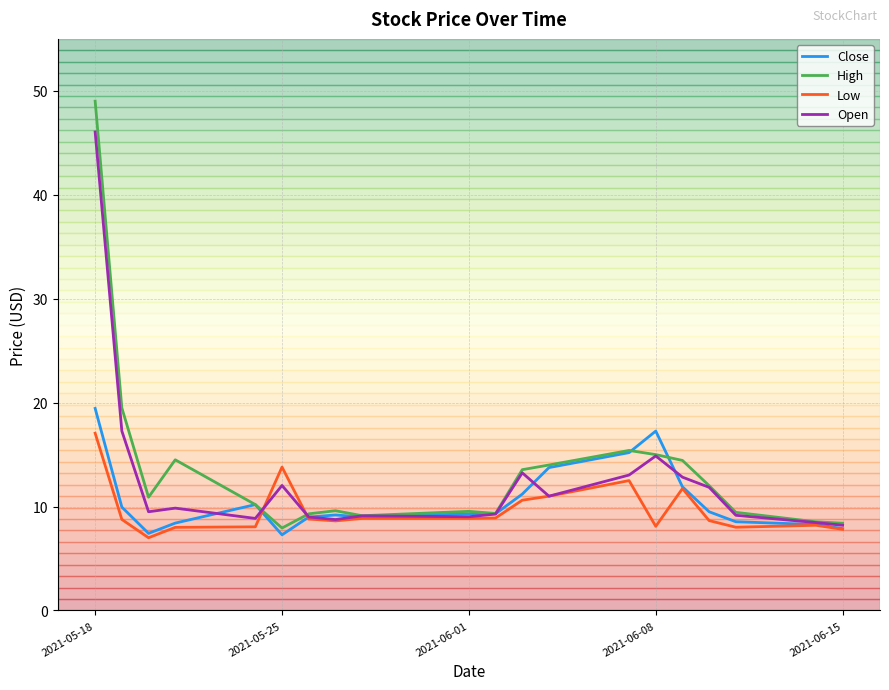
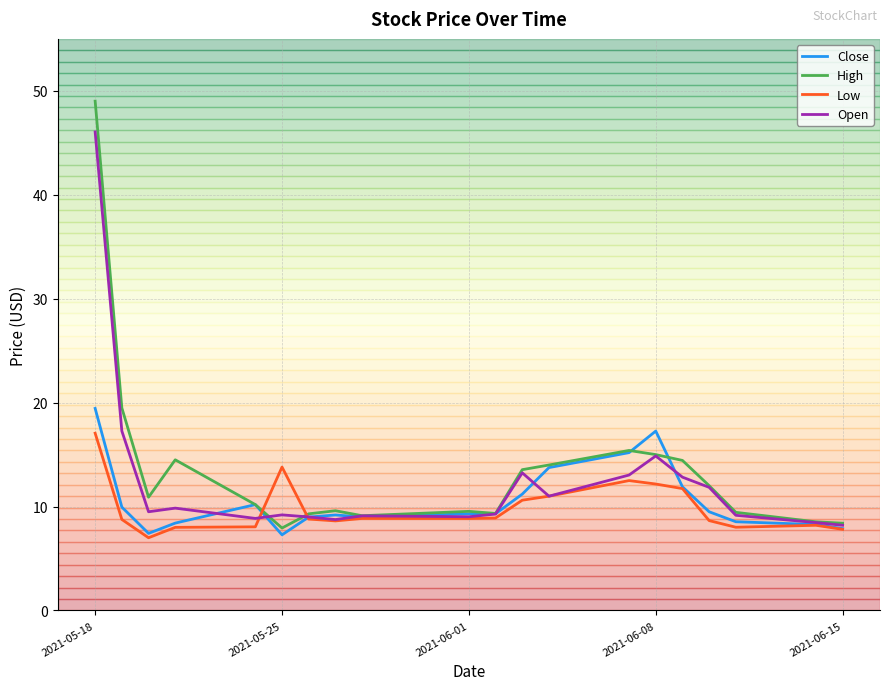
Open, 2021-05-25: 12.0 -> 9.2
Low, 2021-06-08: 8.1 -> 12.2
